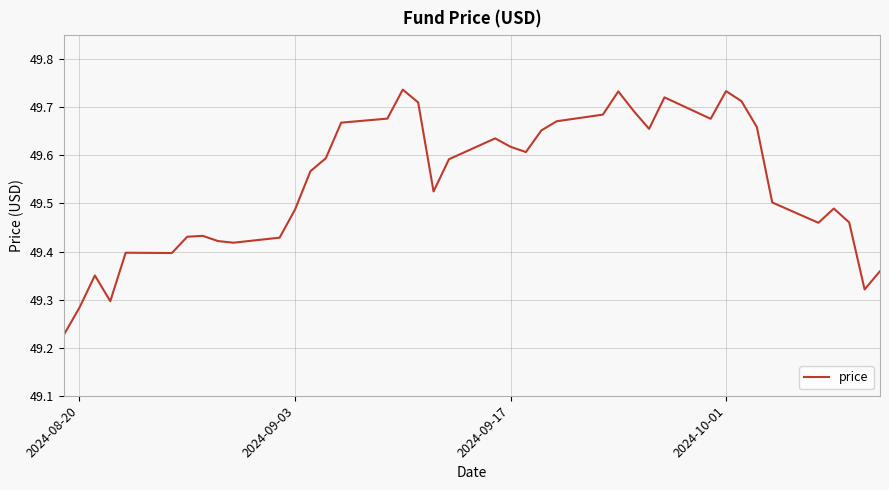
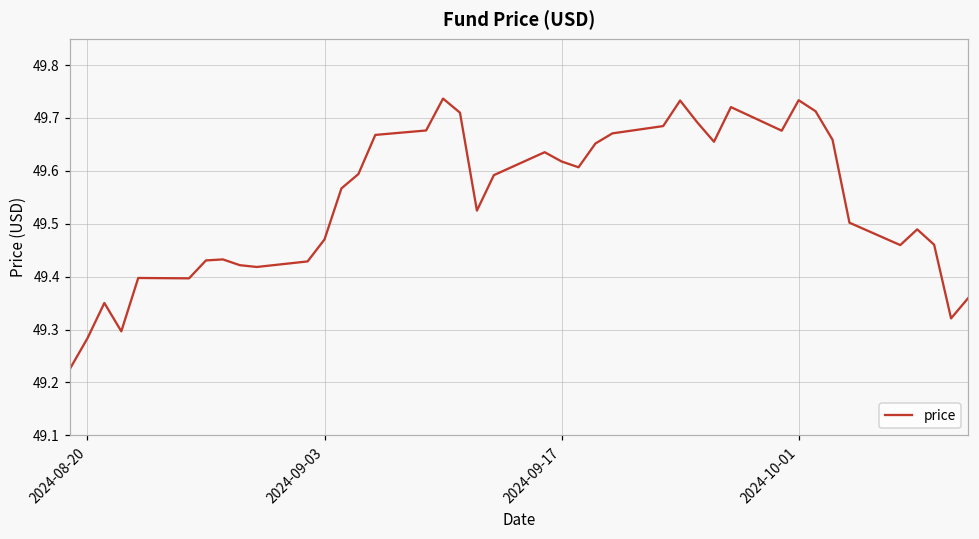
2024-09-03: 49.49 -> 49.47
